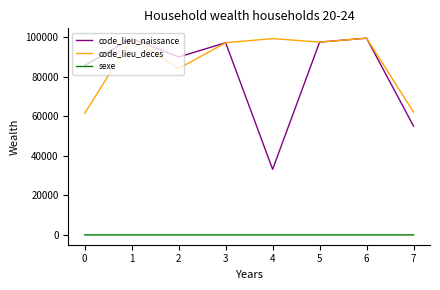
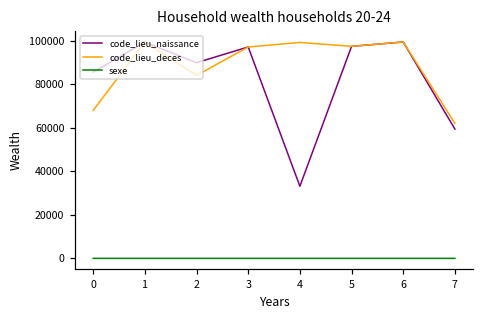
code_lieu_deces, 0: 61000 -> 68000
code_lieu_naissance, 7: 55000 -> 59000
